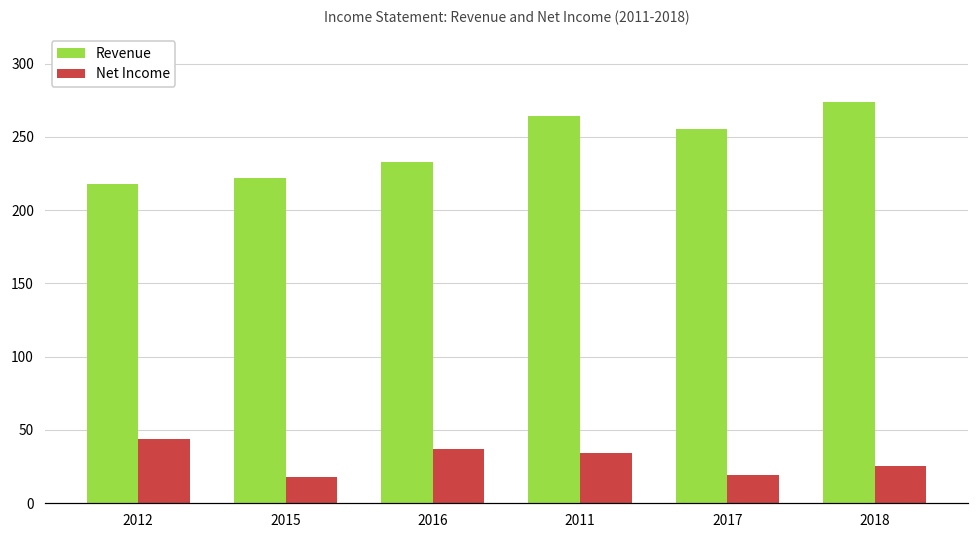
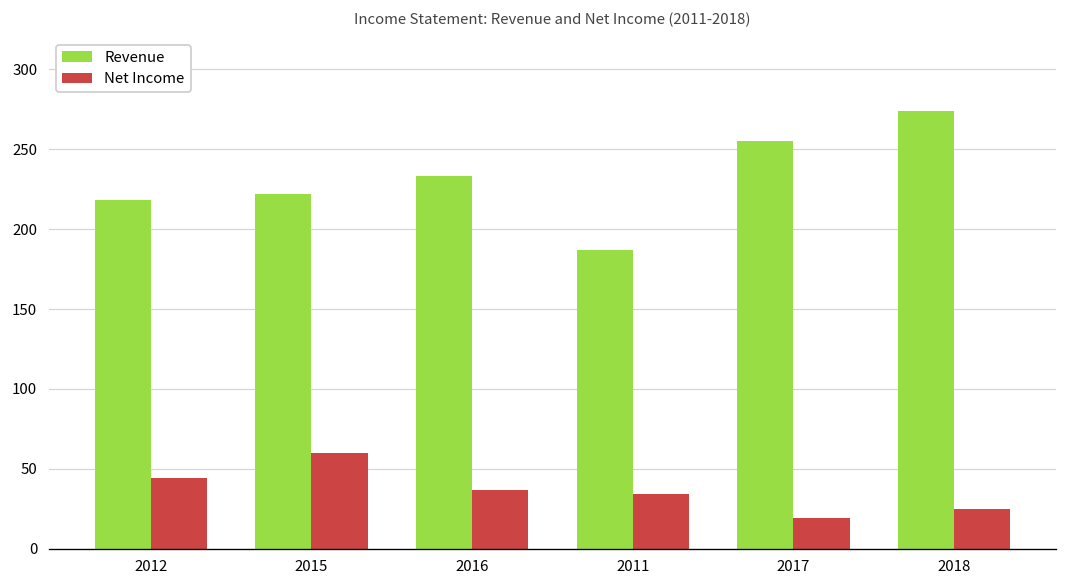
Net Income, 2015: 18 -> 60
Revenue, 2011: 264 -> 187
